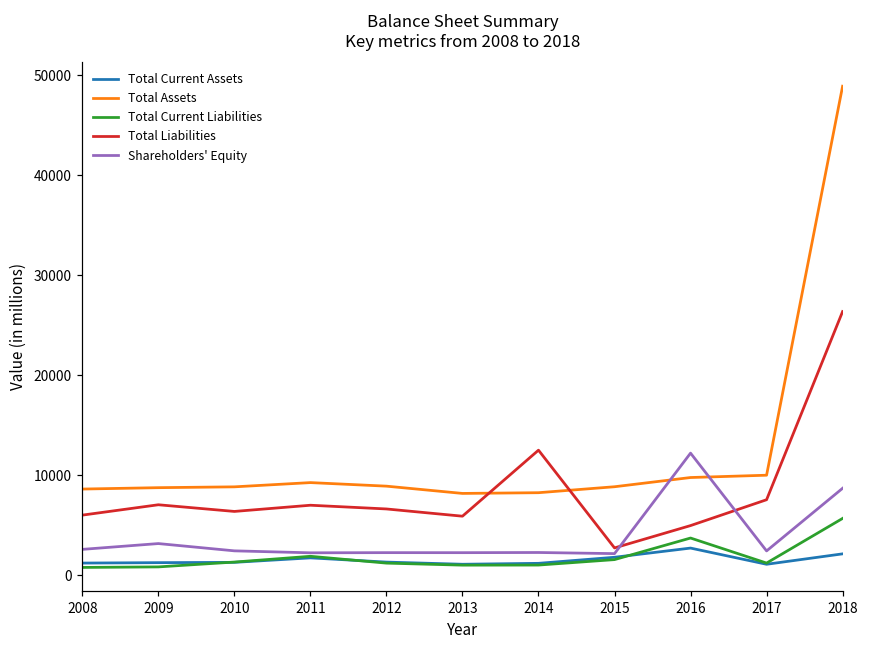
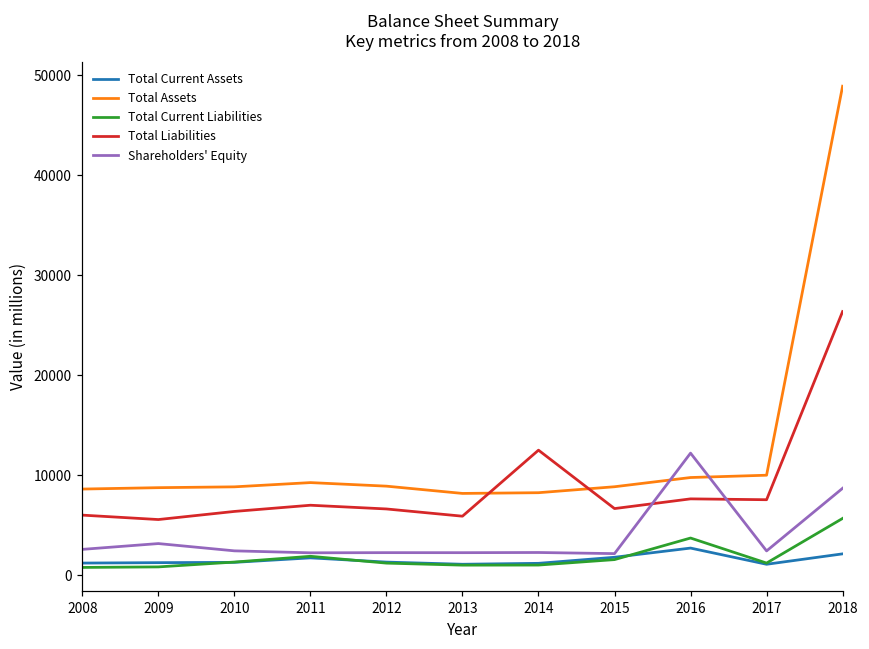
Total Liabilities, 2009: 7000 -> 6000
Total Liabilities, 2015: 3000 -> 7000
Total Liabilities, 2016: 5000 -> 8000
